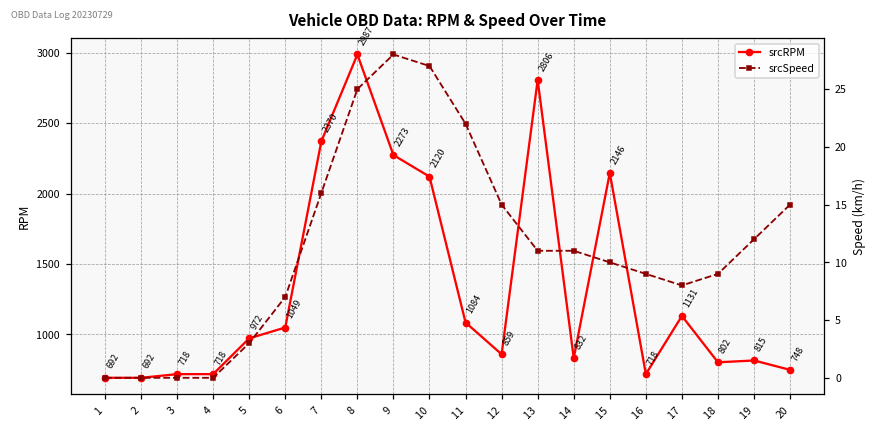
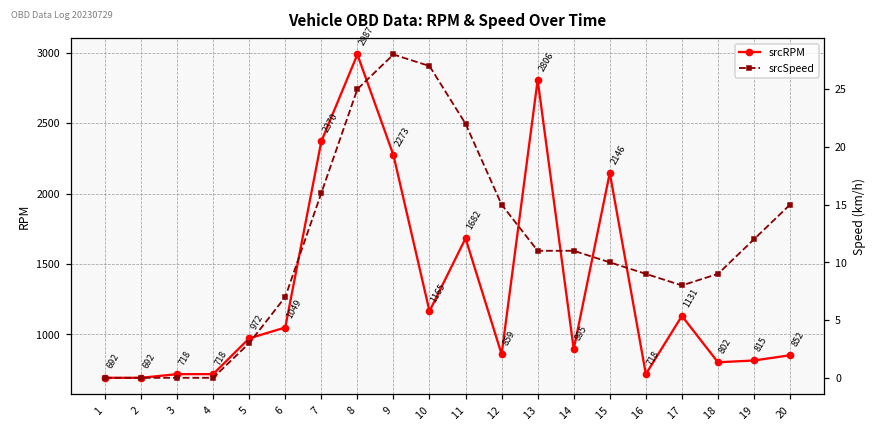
srcRPM, 10: 2120 -> 1165
srcRPM, 11: 1084 -> 1682
srcRPM, 14: 832 -> 895
srcRPM, 20: 748 -> 852
